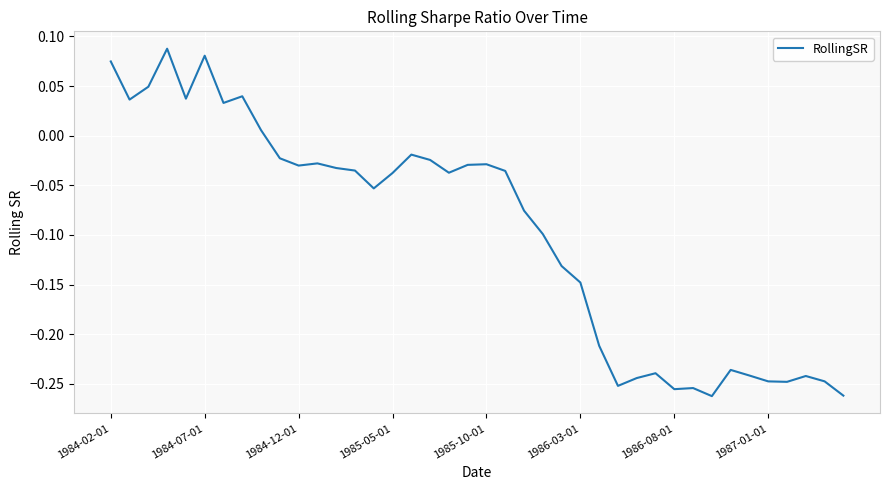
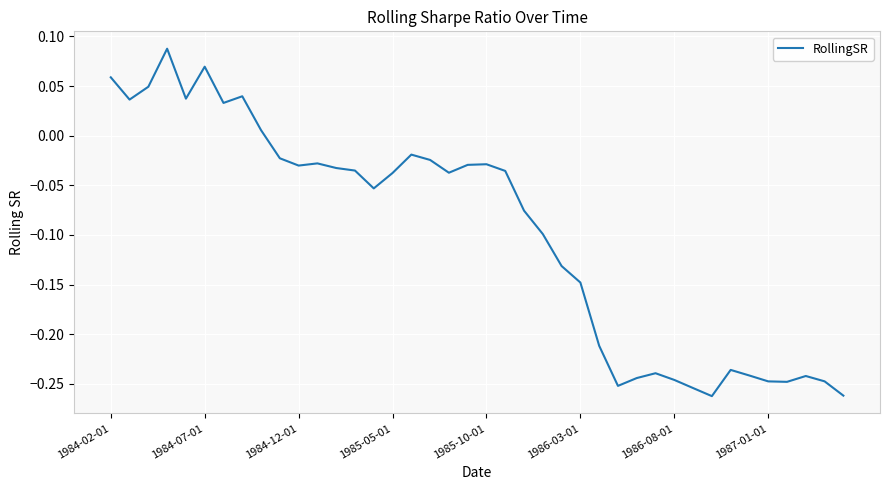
1984-02-01: 0.07 -> 0.06
1984-07-01: 0.08 -> 0.07
1986-08-01: -0.26 -> -0.25
